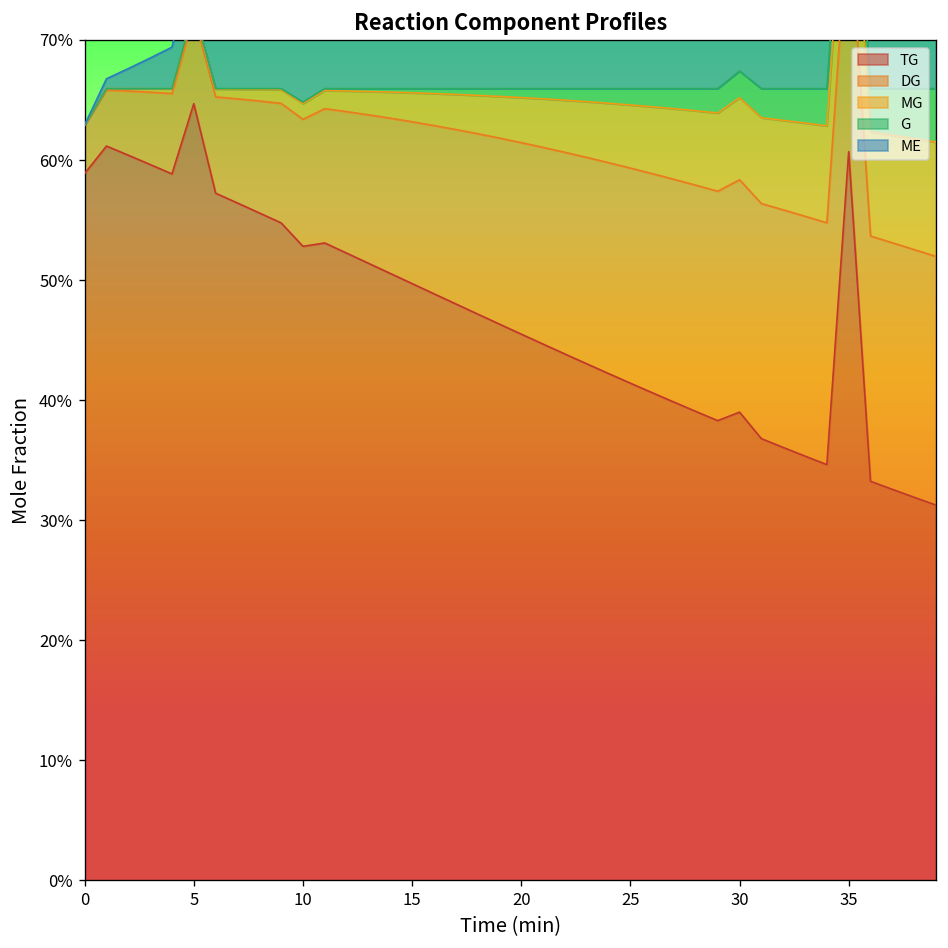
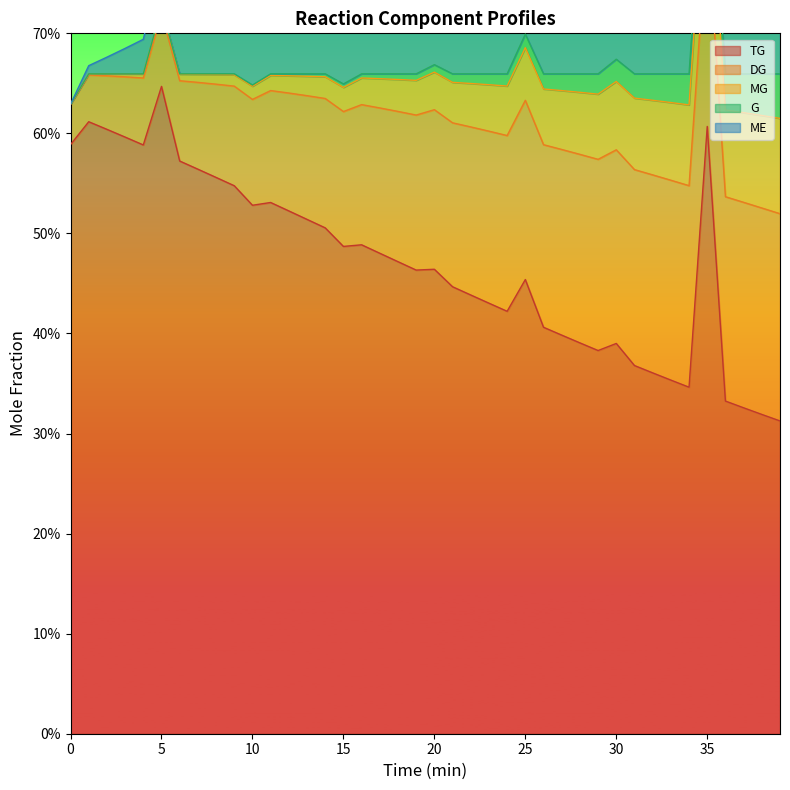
TG, 15: 49.7% -> 48.7%
TG, 20: 45.5% -> 46.4%
TG, 25: 41.4% -> 45.4%
